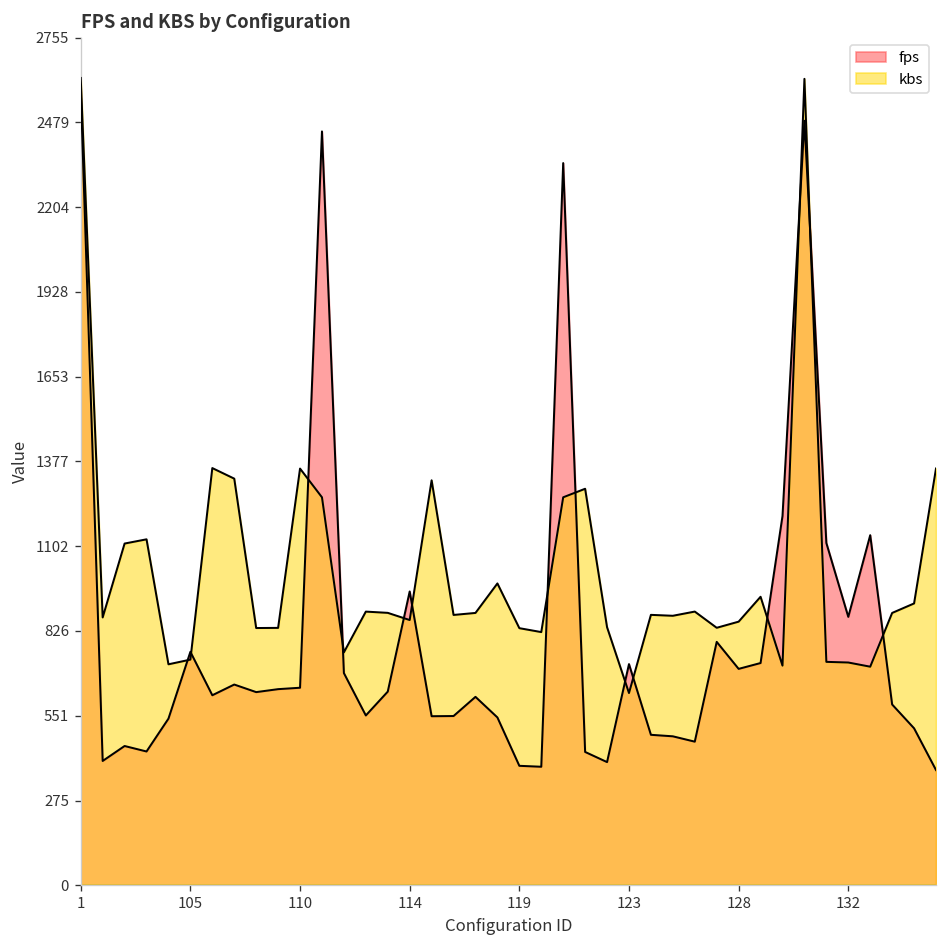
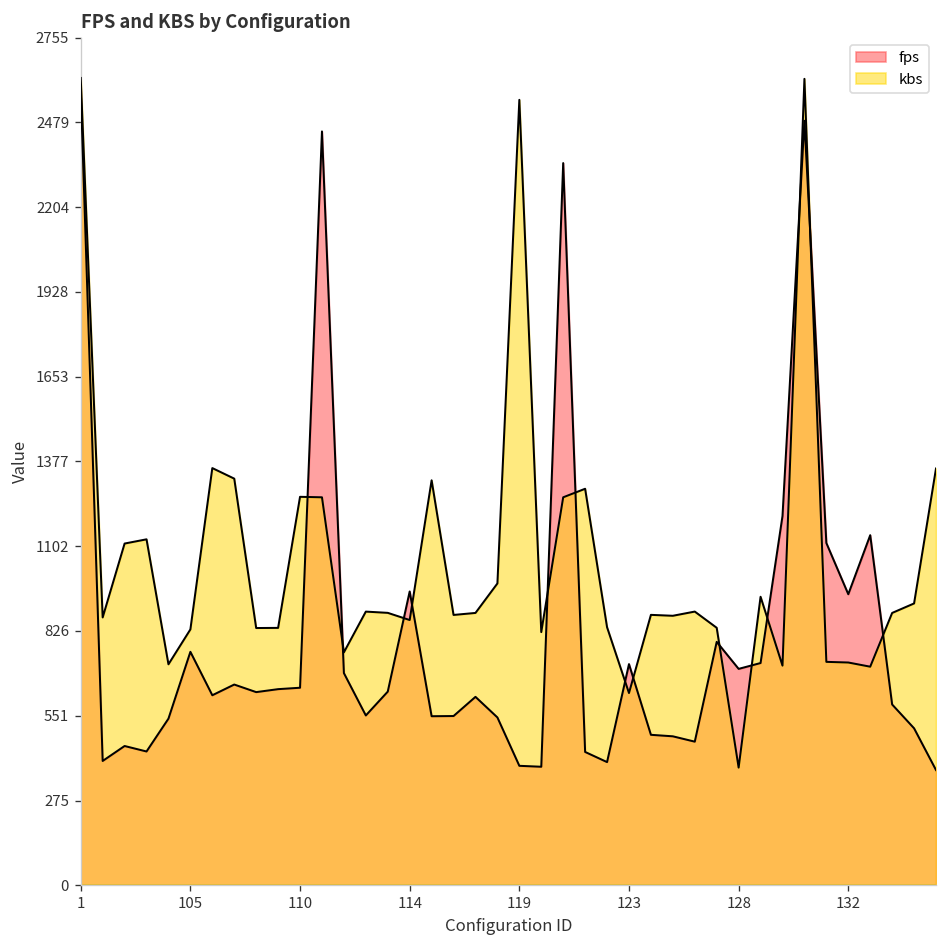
kbs, 105: 730 -> 830
kbs, 110: 1350 -> 1260
kbs, 119: 840 -> 2550
kbs, 128: 860 -> 380
fps, 132: 870 -> 950
